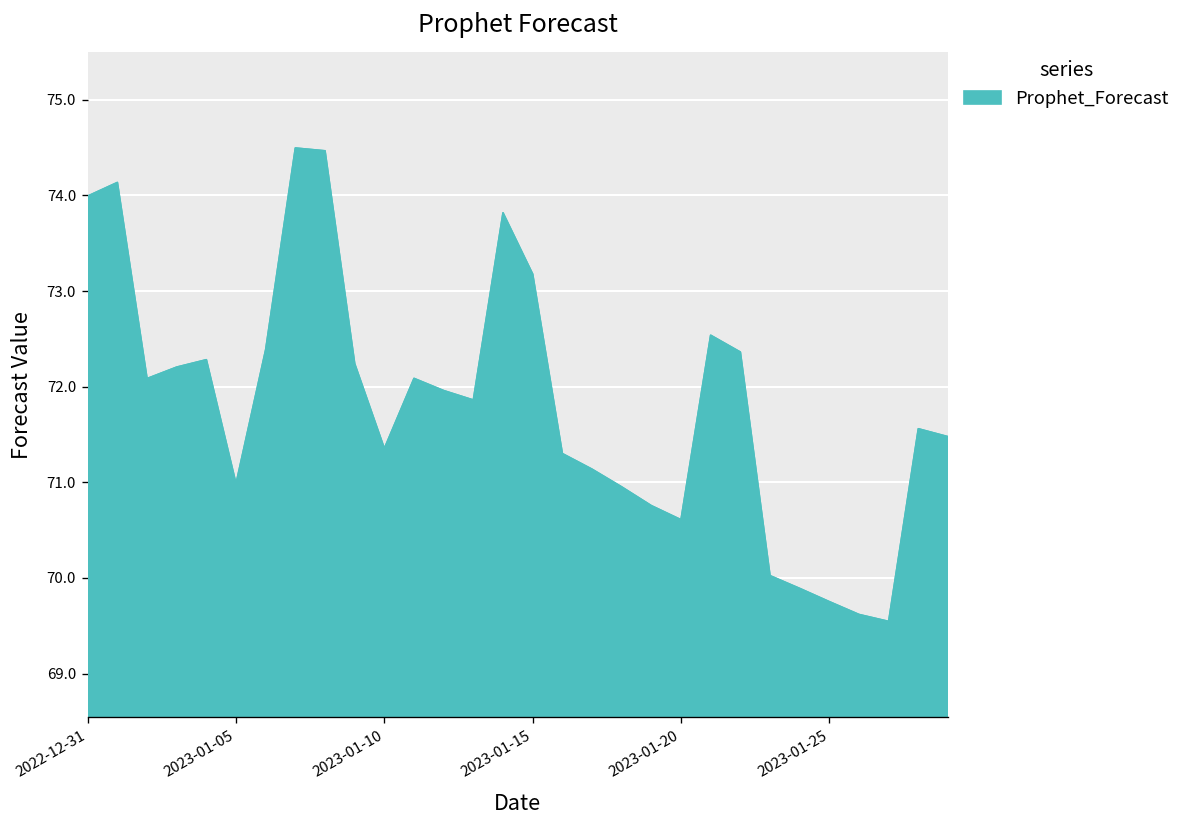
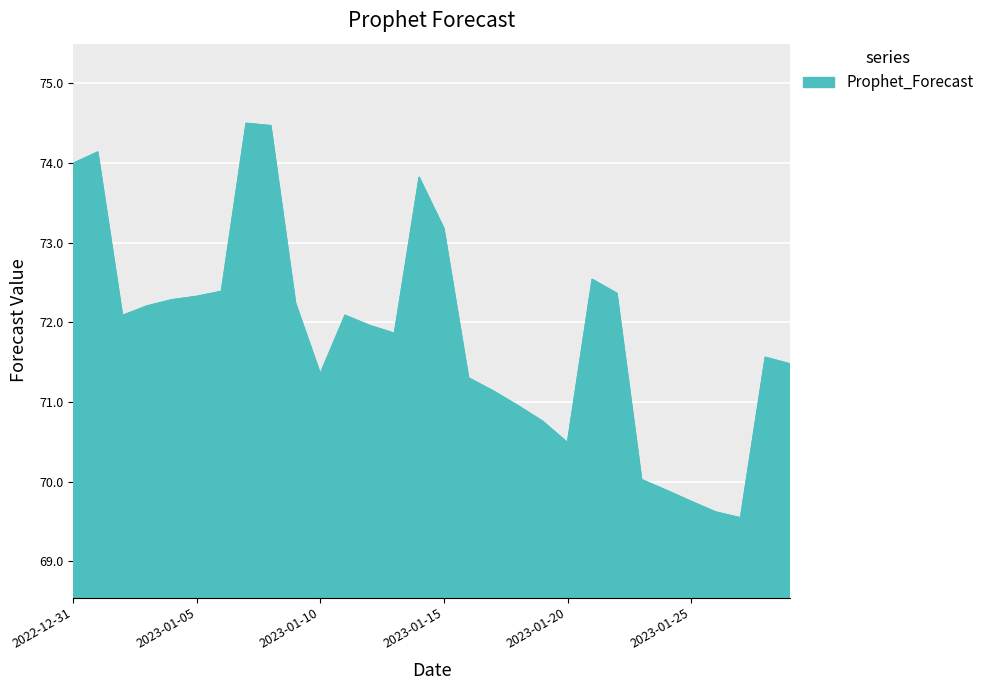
2023-01-05: 71.0 -> 72.3
2023-01-20: 70.6 -> 70.5
